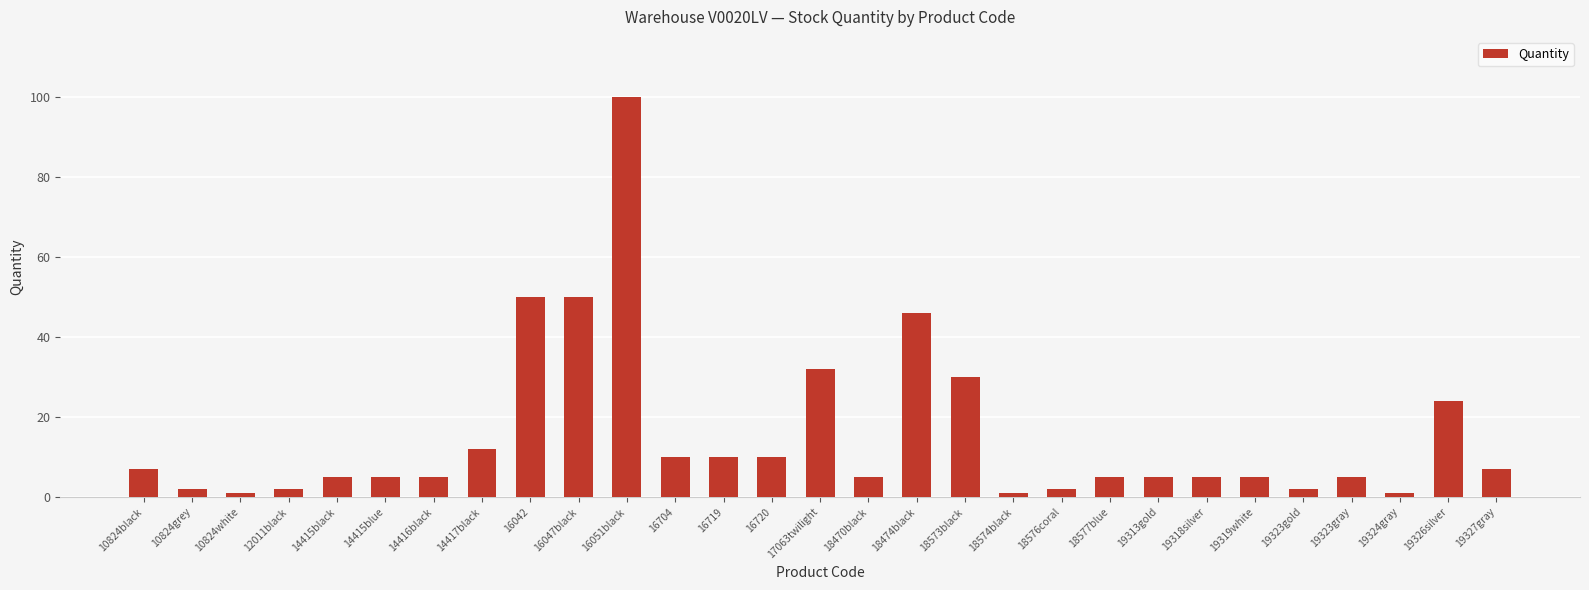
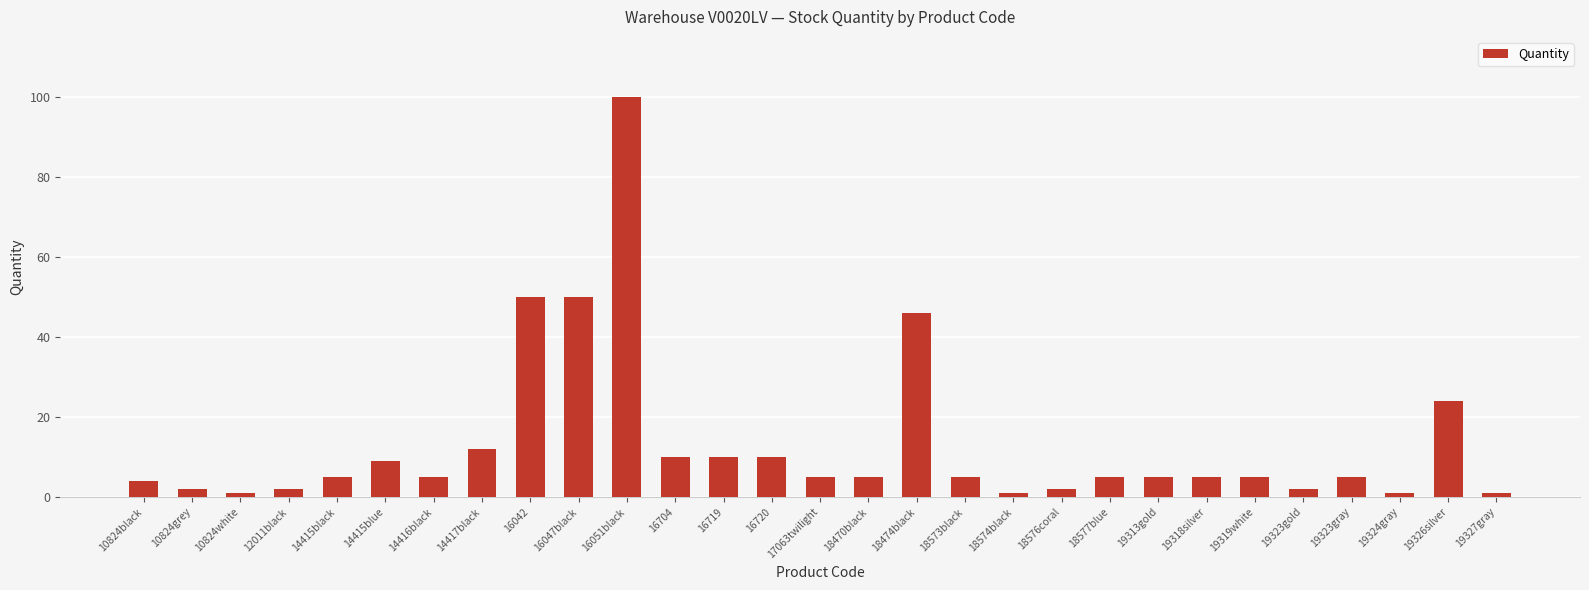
10824black: 7 -> 4
14415blue: 5 -> 9
17063twilight: 32 -> 5
18573black: 30 -> 5
19327gray: 7 -> 1
